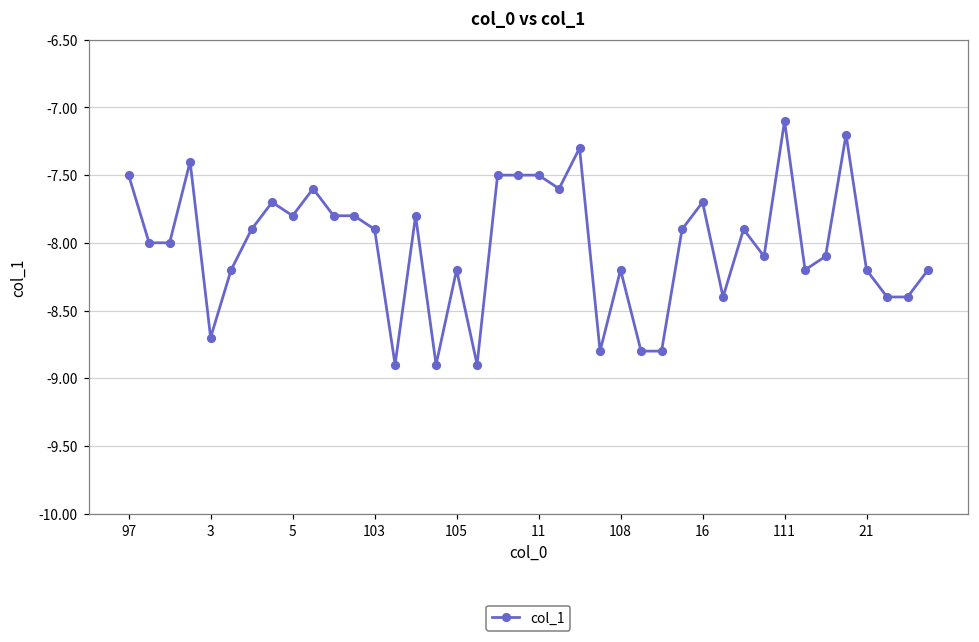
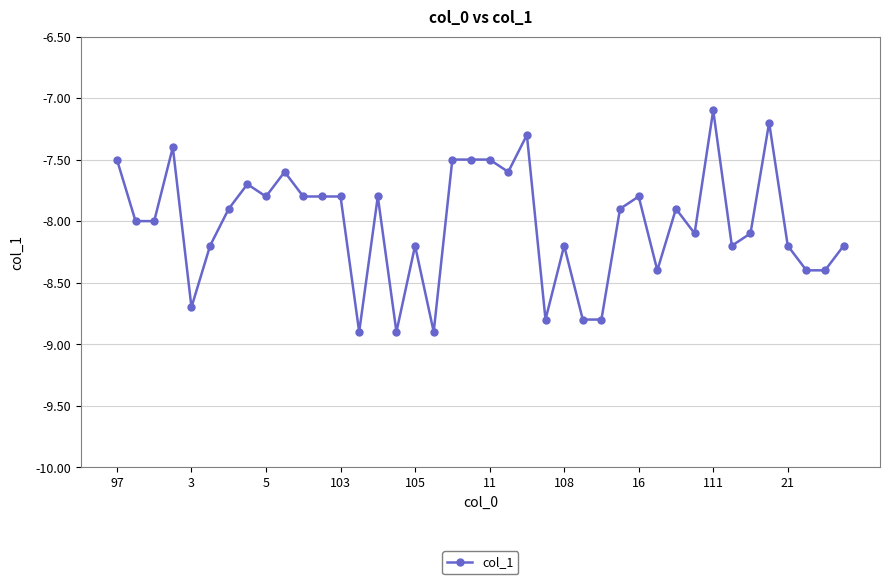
103: -7.9 -> -7.8
16: -7.7 -> -7.8
